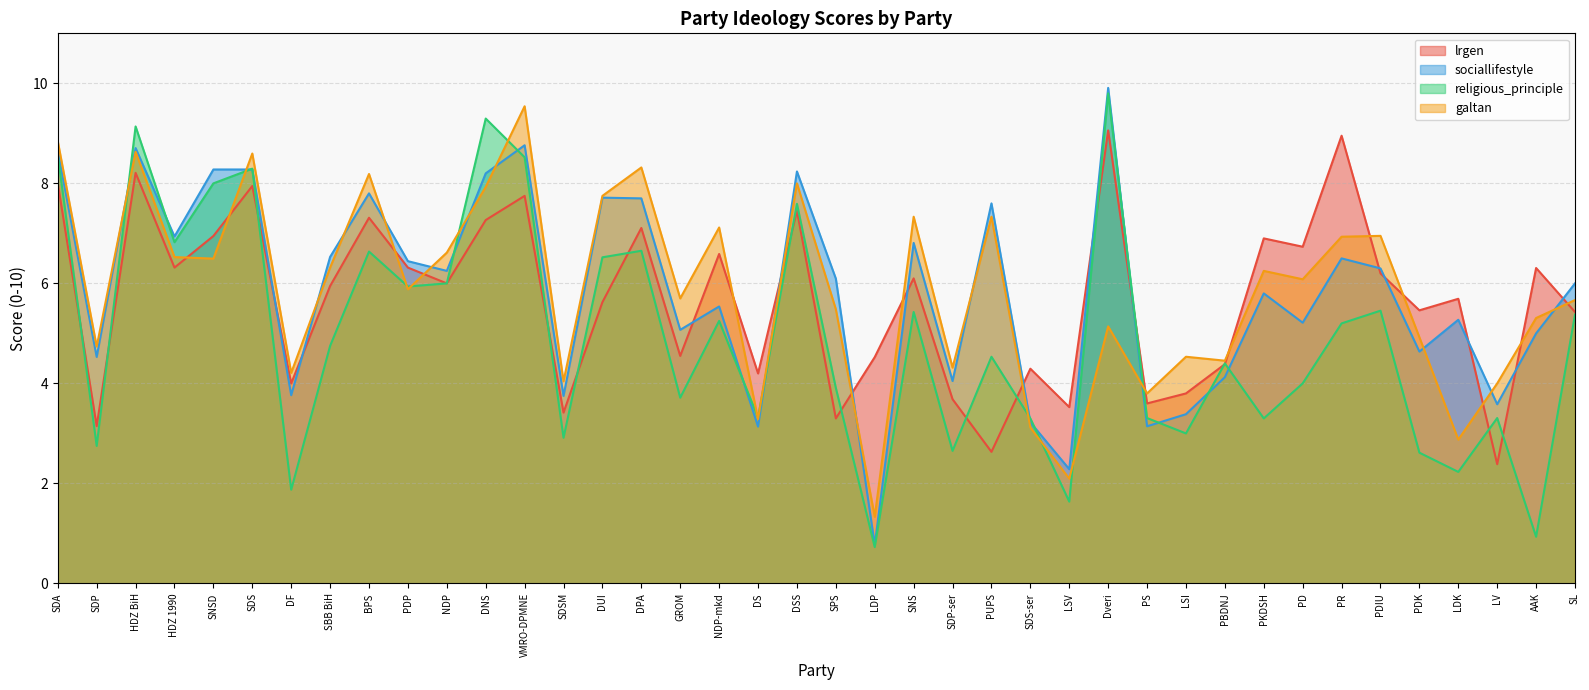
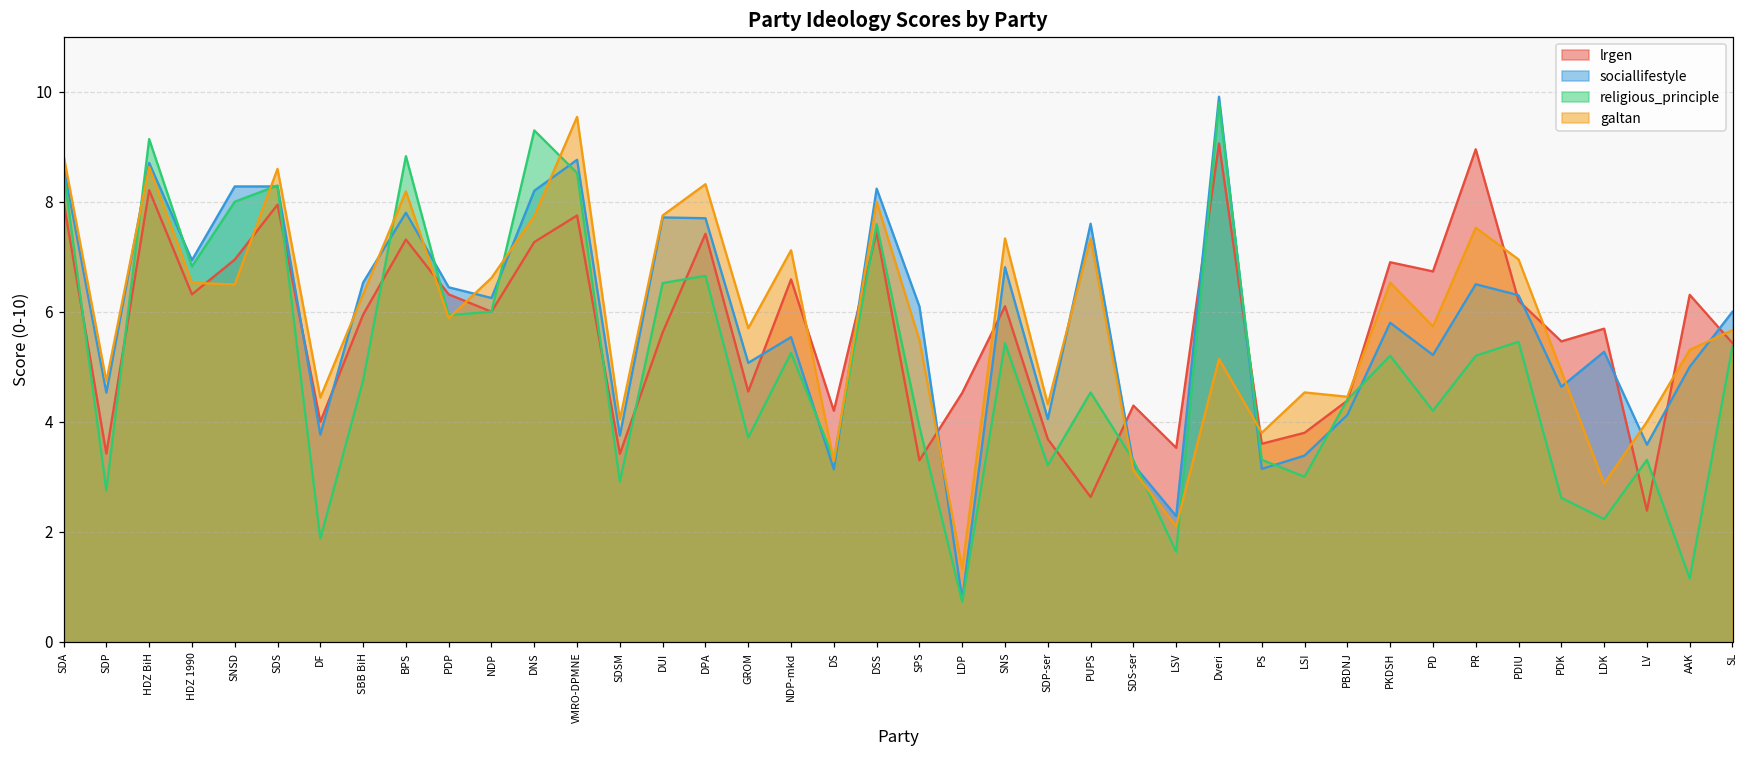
lrgen, SDP: 3.1 -> 3.4
galtan, DF: 4.2 -> 4.4
religious_principle, BPS: 6.6 -> 8.8
galtan, DNS: 7.9 -> 7.7
lrgen, DPA: 7.1 -> 7.4
religious_principle, SDP-ser: 2.7 -> 3.2
religious_principle, PKDSH: 3.3 -> 5.2
galtan, PKDSH: 6.3 -> 6.5
religious_principle, PD: 4.0 -> 4.2
galtan, PD: 6.1 -> 5.7
galtan, PR: 6.9 -> 7.5
religious_principle, AAK: 0.9 -> 1.2
